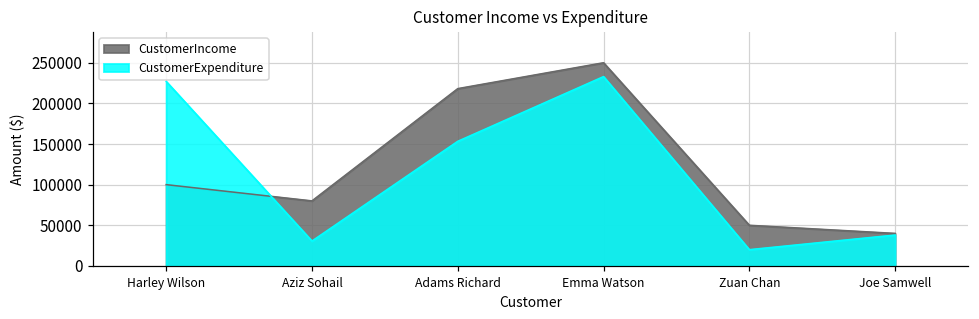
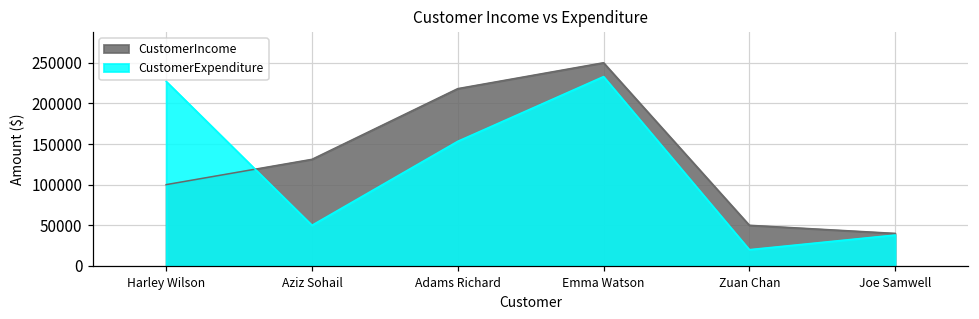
CustomerIncome, Aziz Sohail: 80000 -> 130000
CustomerExpenditure, Aziz Sohail: 30000 -> 50000
